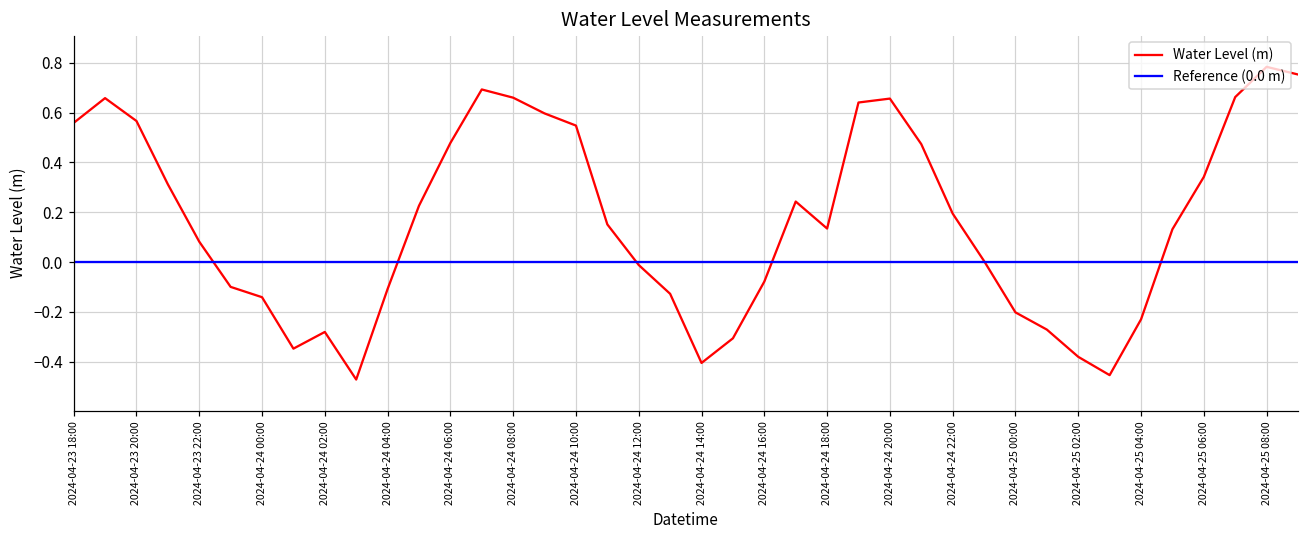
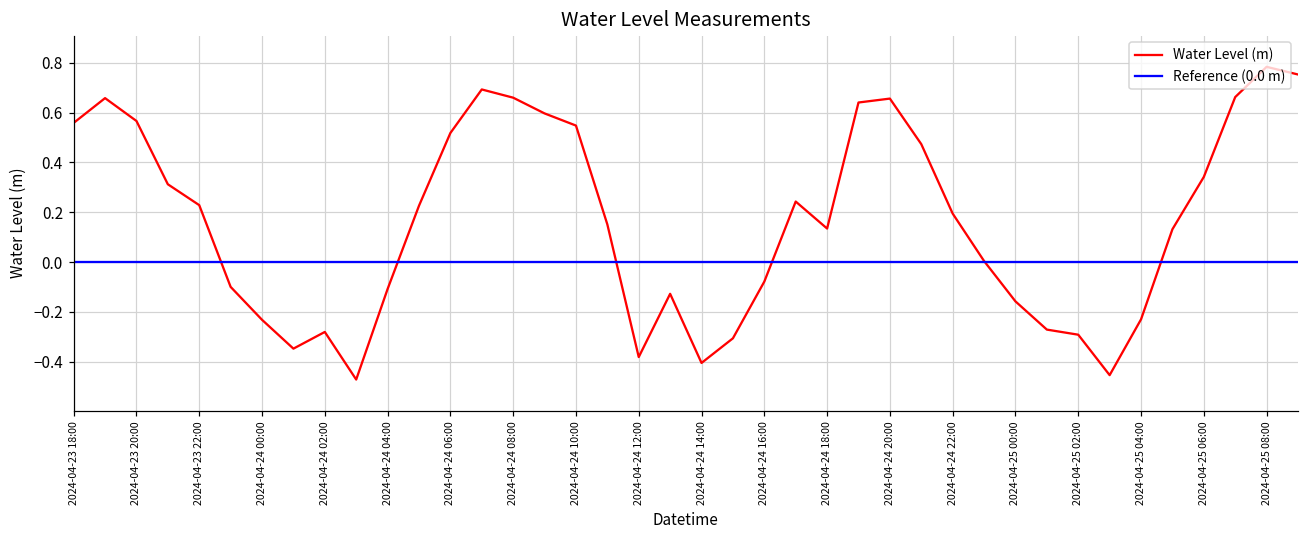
2024-04-23 22:00: 0.08 -> 0.23
2024-04-24 00:00: -0.14 -> -0.23
2024-04-24 06:00: 0.48 -> 0.52
2024-04-24 12:00: -0.01 -> -0.38
2024-04-25 00:00: -0.20 -> -0.16
2024-04-25 02:00: -0.38 -> -0.29
